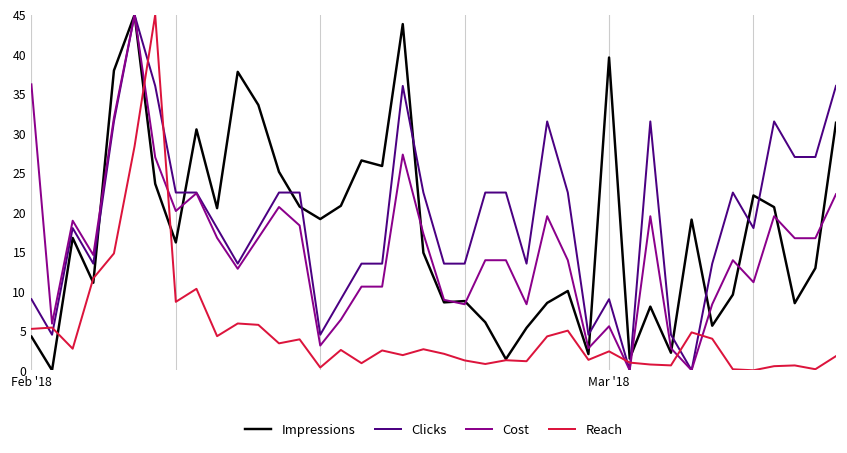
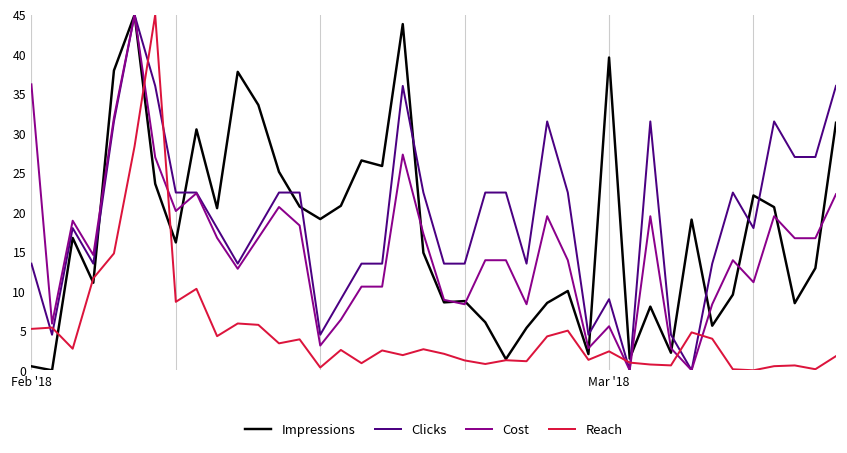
Impressions, Feb '18: 4 -> 1
Clicks, Feb '18: 9 -> 14
